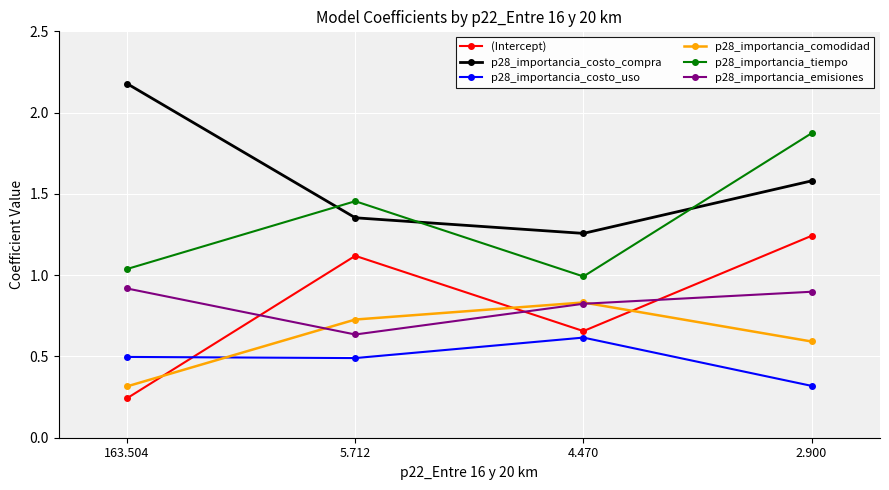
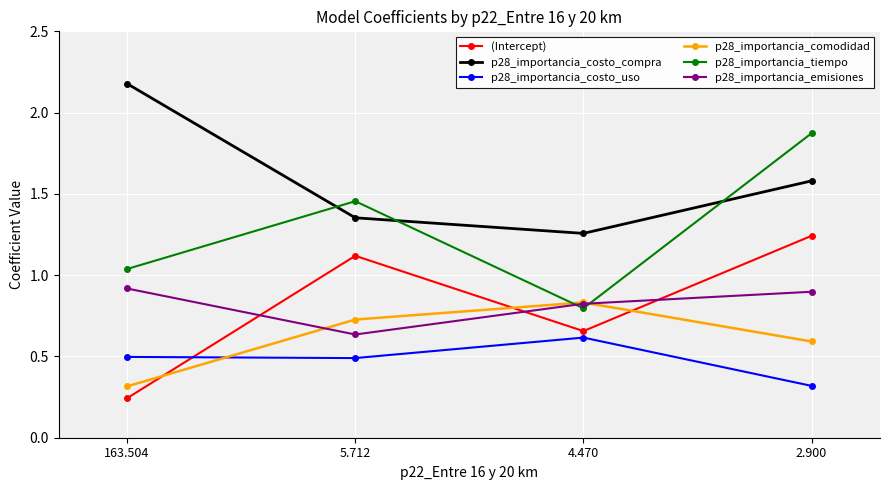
p28_importancia_tiempo, 4.470: 0.99 -> 0.80
